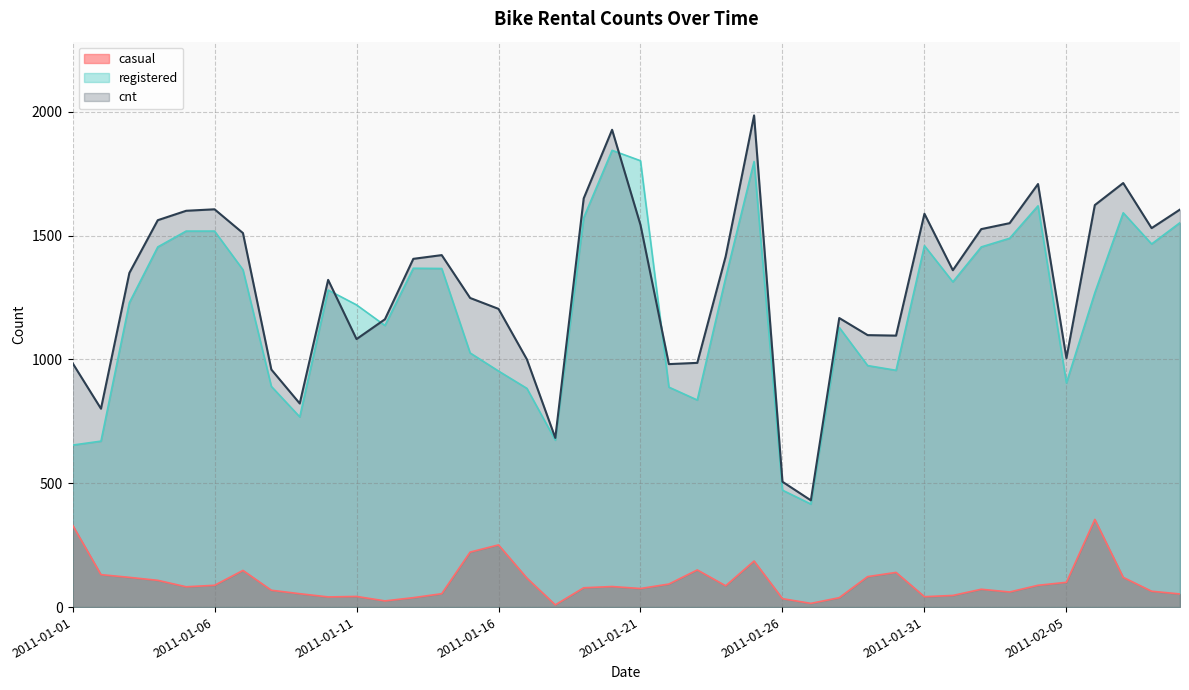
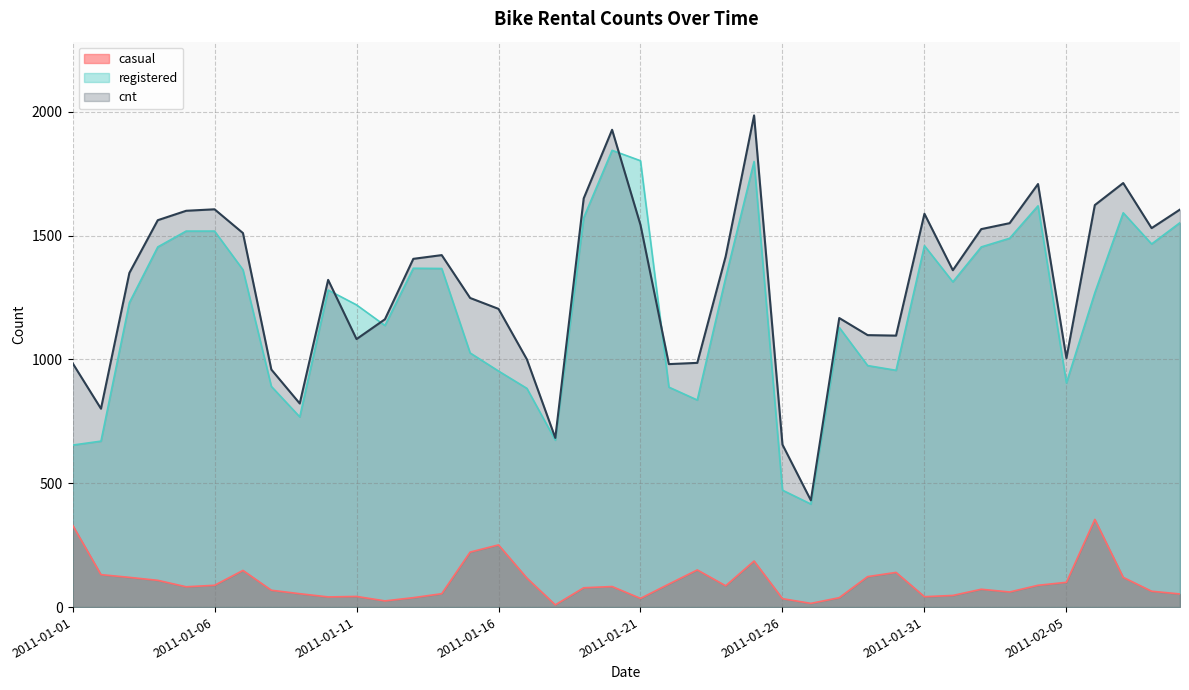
casual, 2011-01-21: 80 -> 40
cnt, 2011-01-26: 510 -> 660
